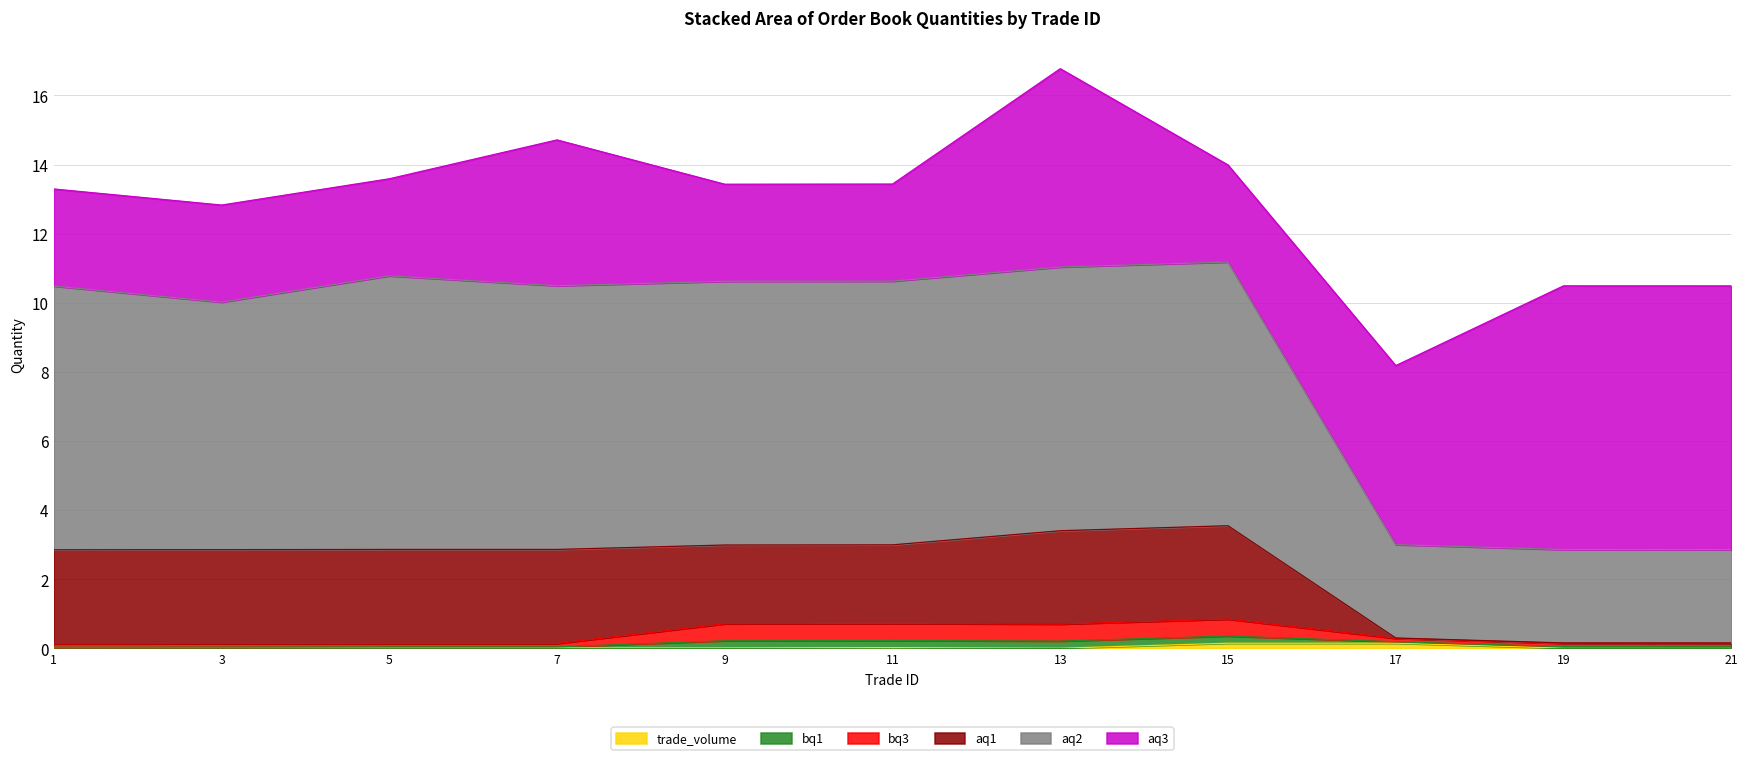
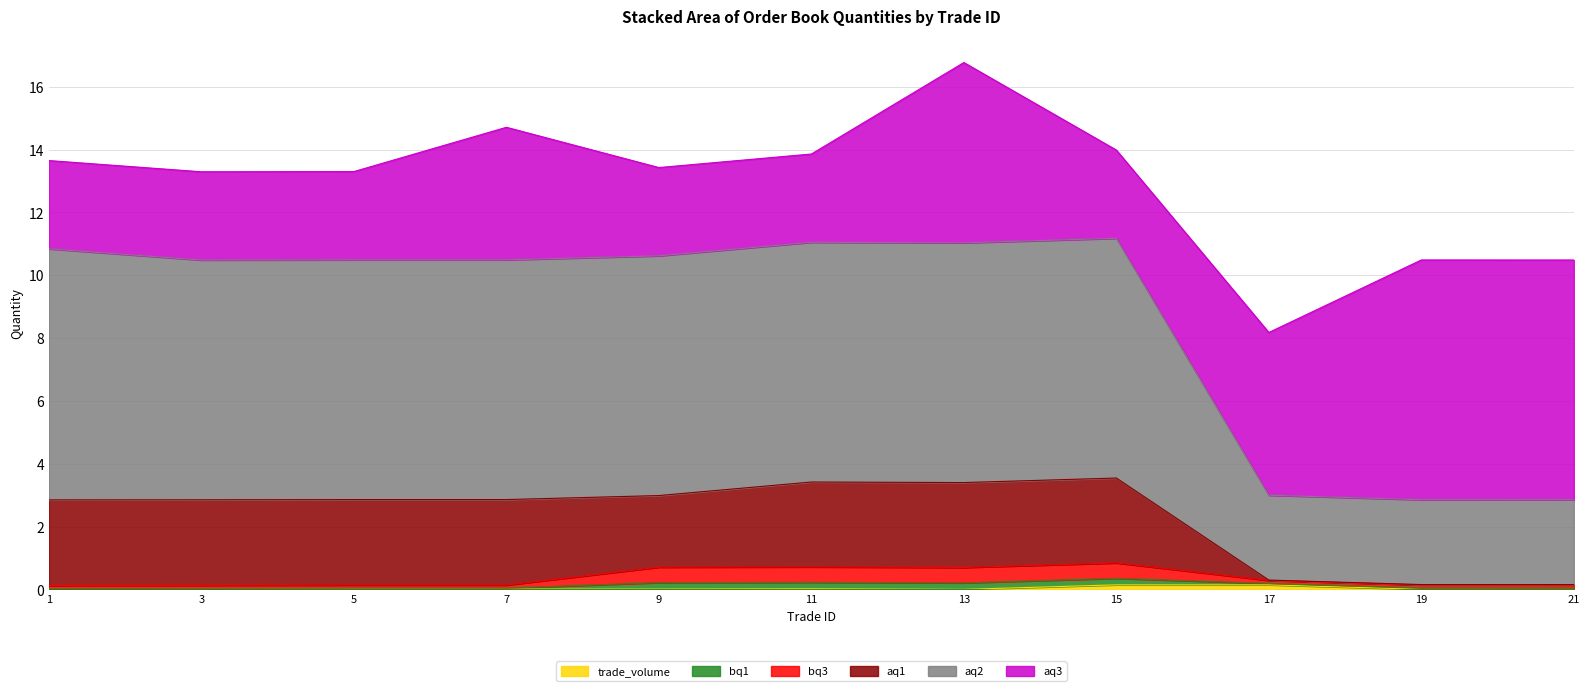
aq2, 1: 7.6 -> 8.0
aq2, 3: 7.2 -> 7.6
aq2, 5: 7.9 -> 7.6
aq1, 11: 2.3 -> 2.7
